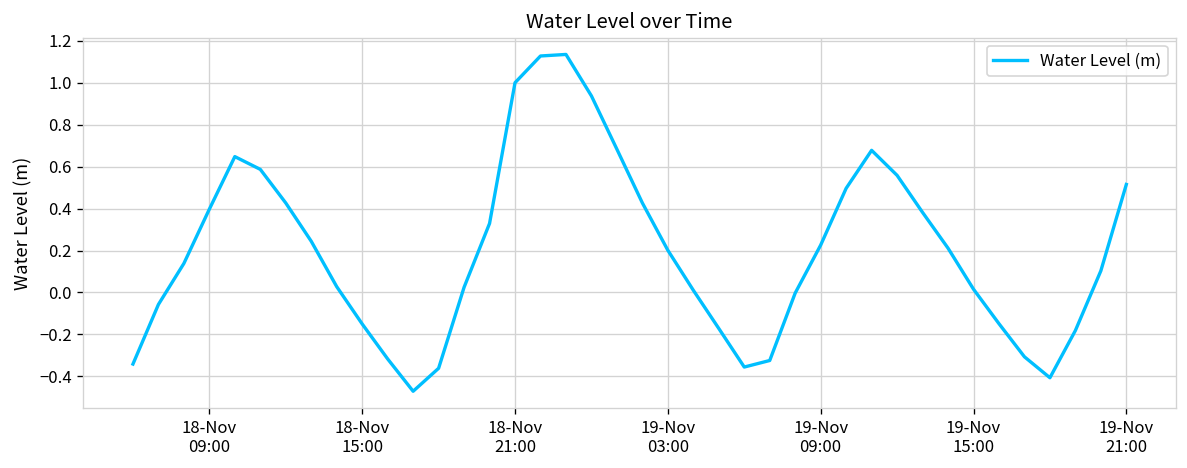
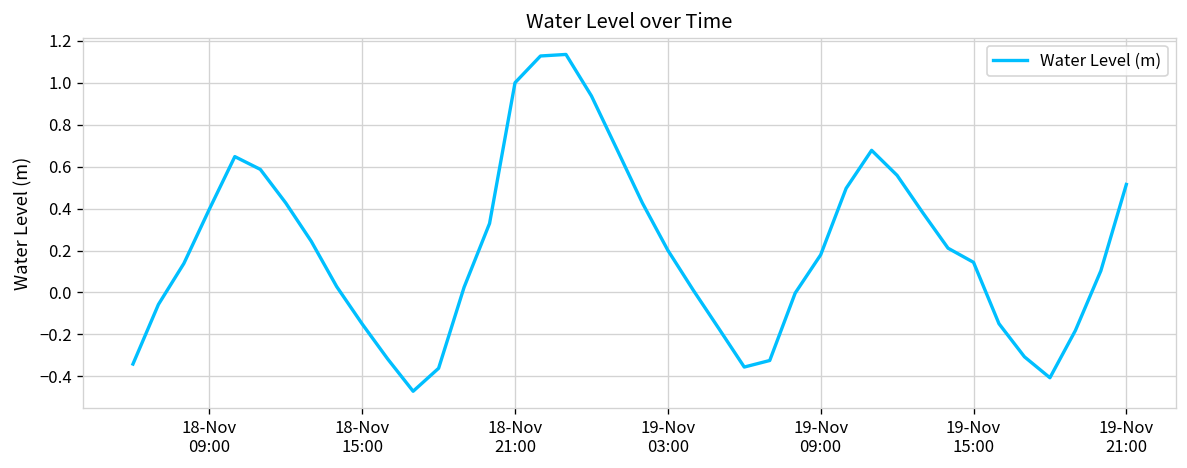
19-Nov 09:00: 0.23 -> 0.18
19-Nov 15:00: 0.02 -> 0.14
